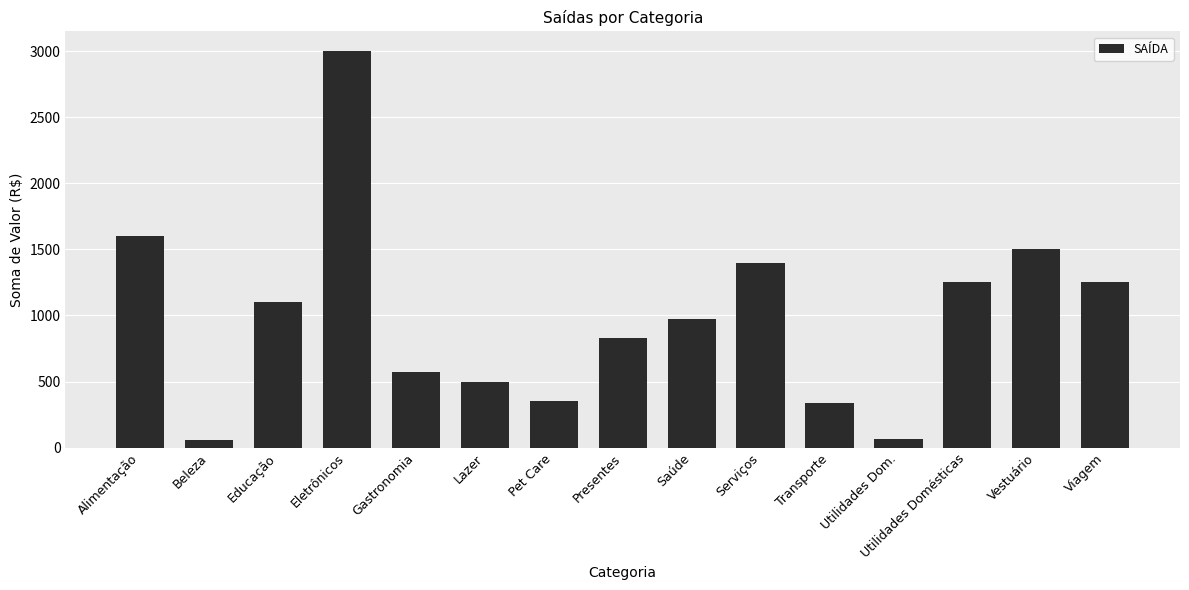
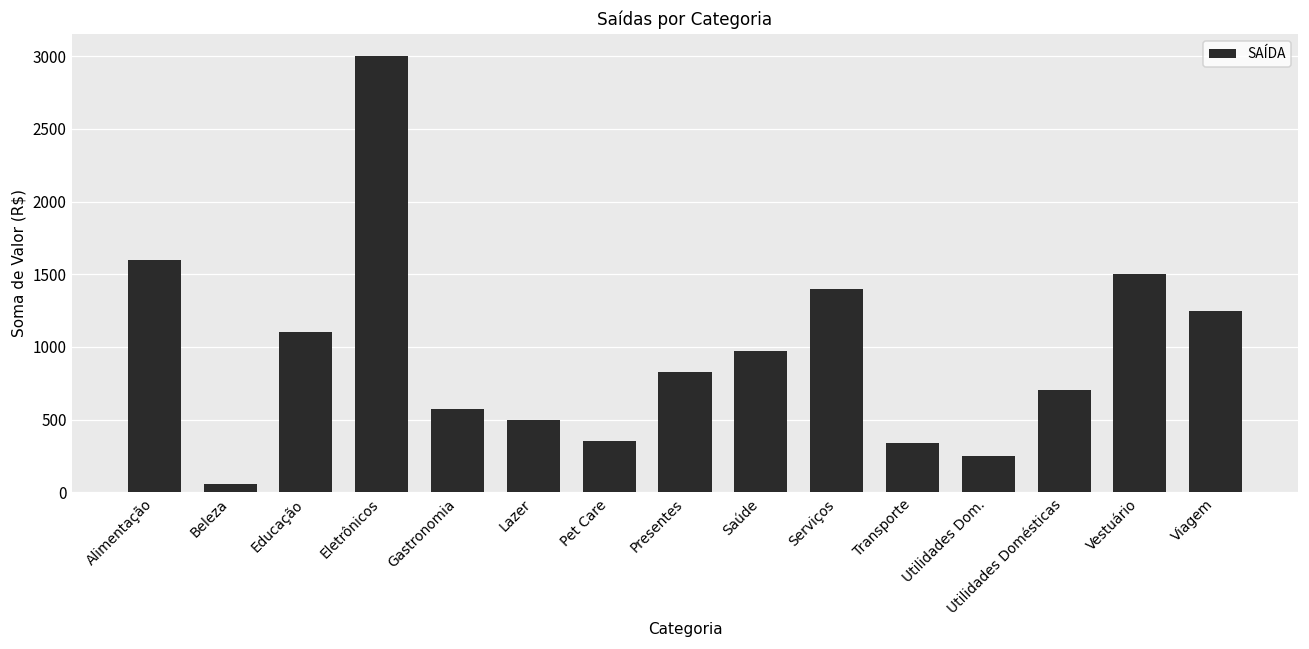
Utilidades Dom.: 70 -> 250
Utilidades Domésticas: 1250 -> 710
